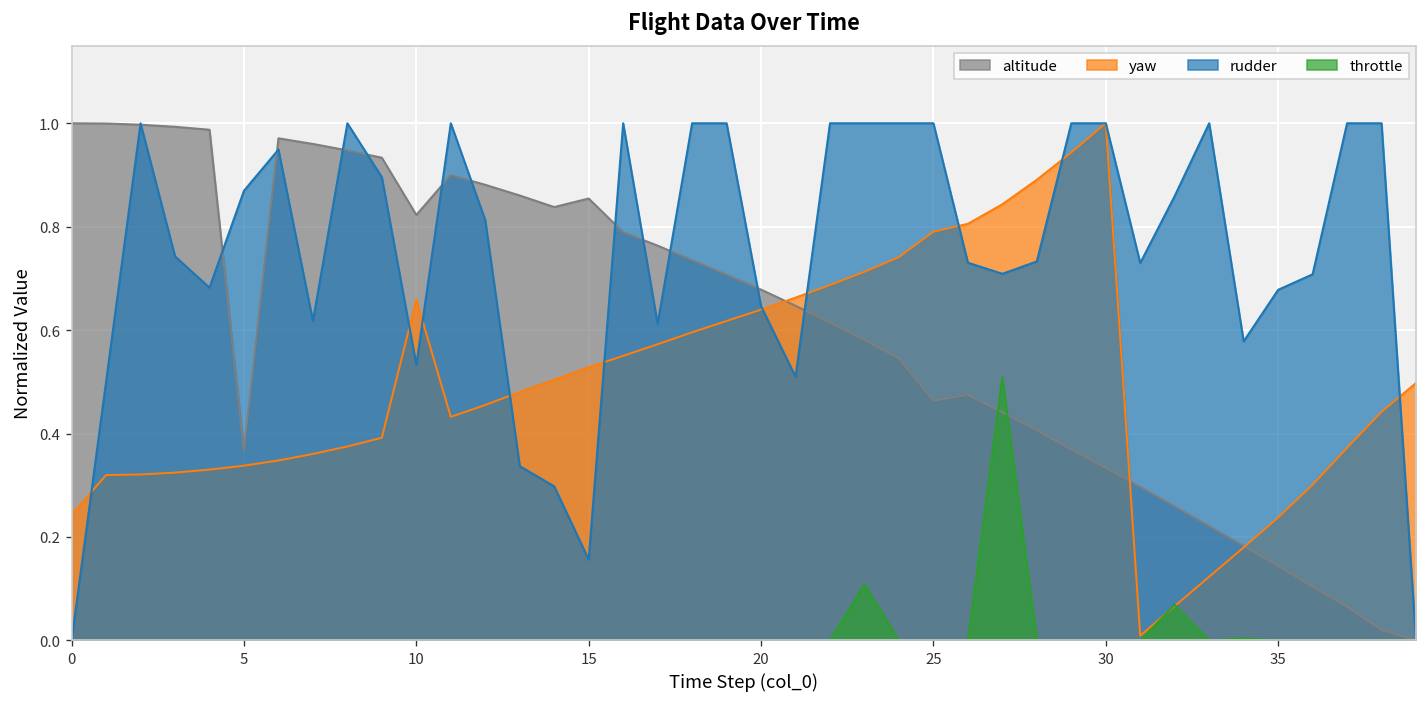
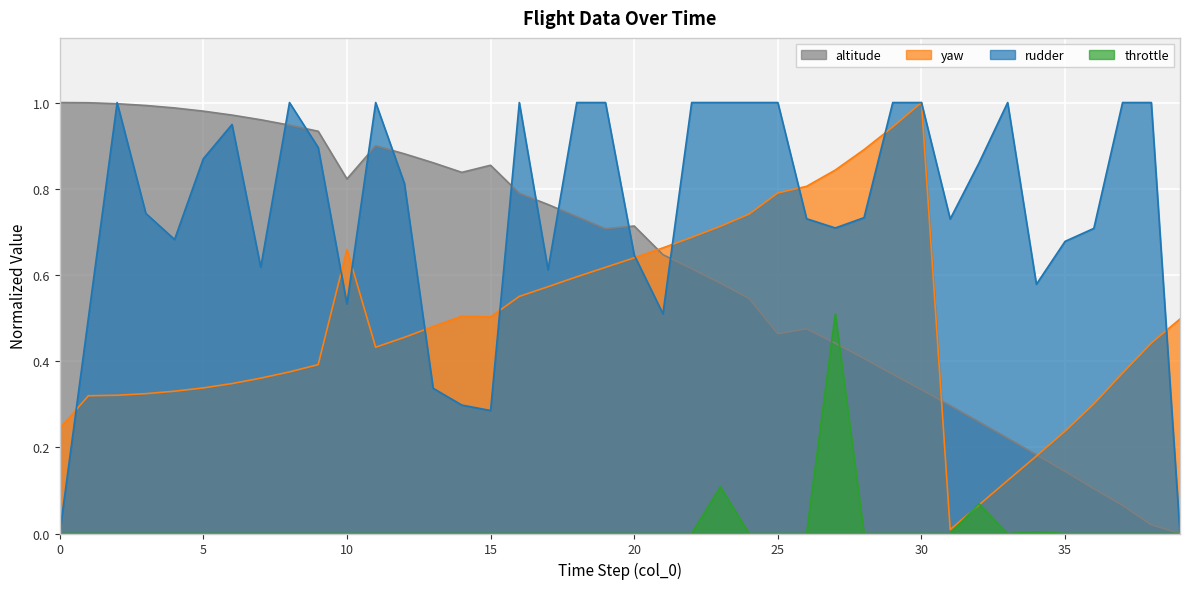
altitude, 5: 0.37 -> 0.98
yaw, 15: 0.53 -> 0.50
rudder, 15: 0.16 -> 0.29
altitude, 20: 0.68 -> 0.71
